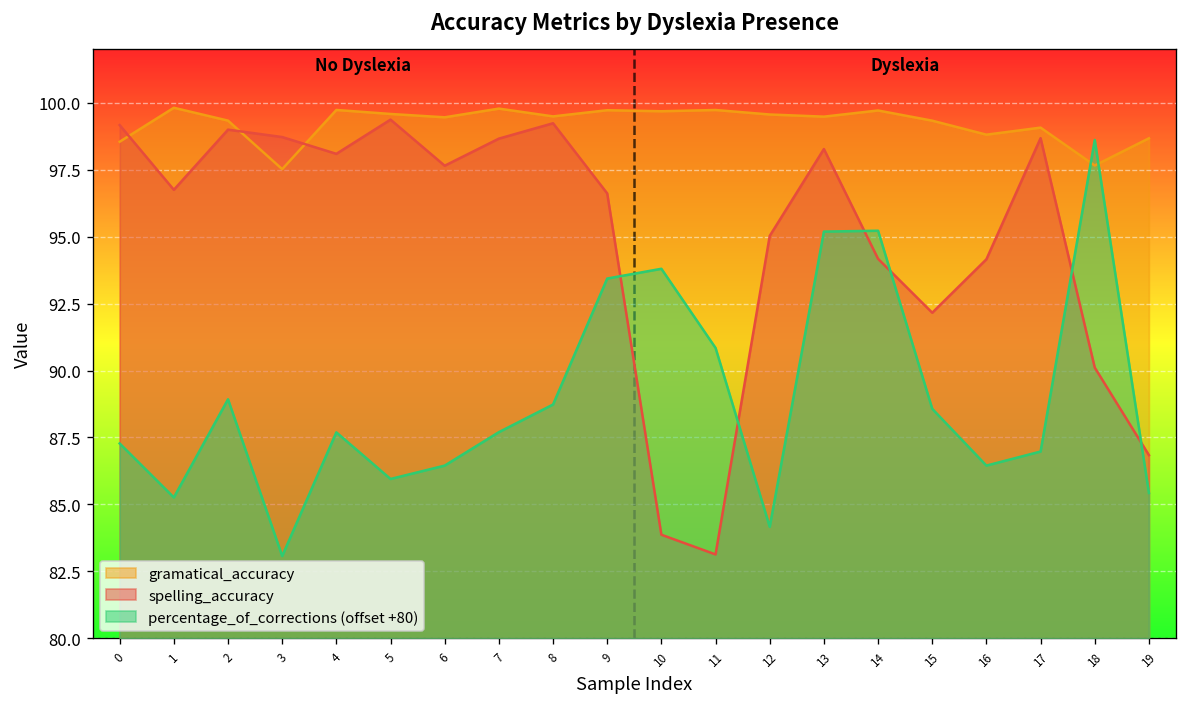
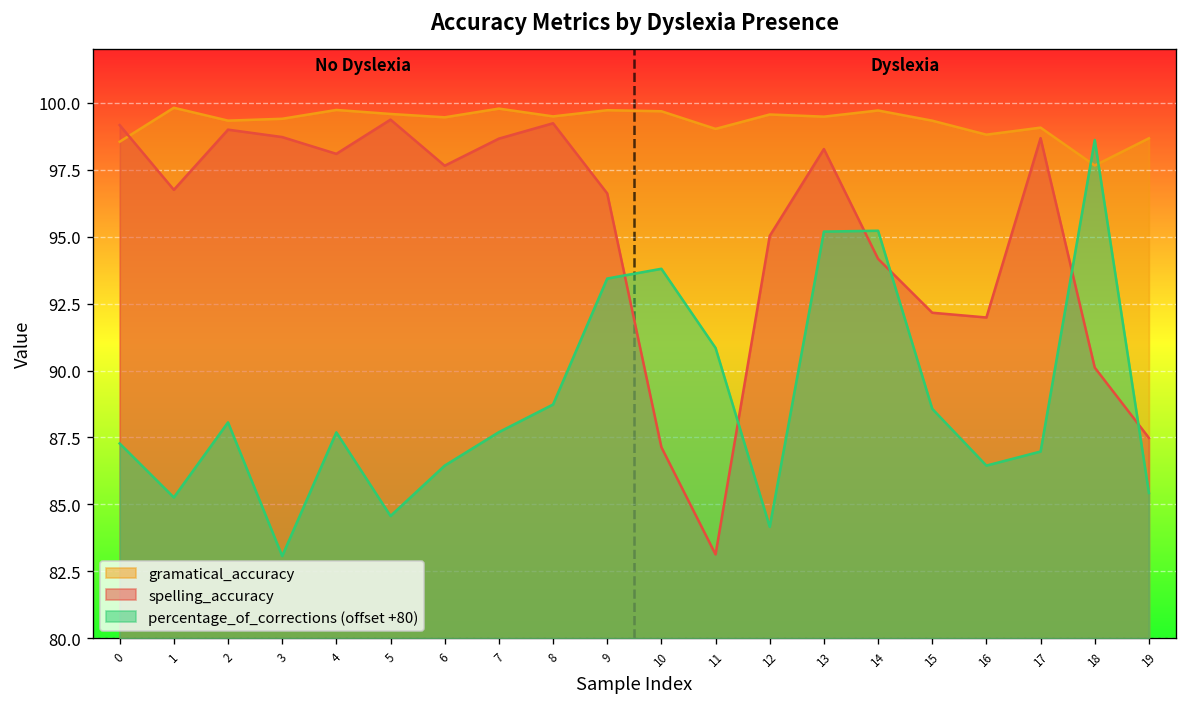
percentage_of_corrections (offset +80), 2: 88.9 -> 88.1
gramatical_accuracy, 3: 97.5 -> 99.4
percentage_of_corrections (offset +80), 5: 86.0 -> 84.6
spelling_accuracy, 10: 83.9 -> 87.1
gramatical_accuracy, 11: 99.7 -> 99.0
spelling_accuracy, 16: 94.2 -> 92.0
spelling_accuracy, 19: 86.8 -> 87.5
